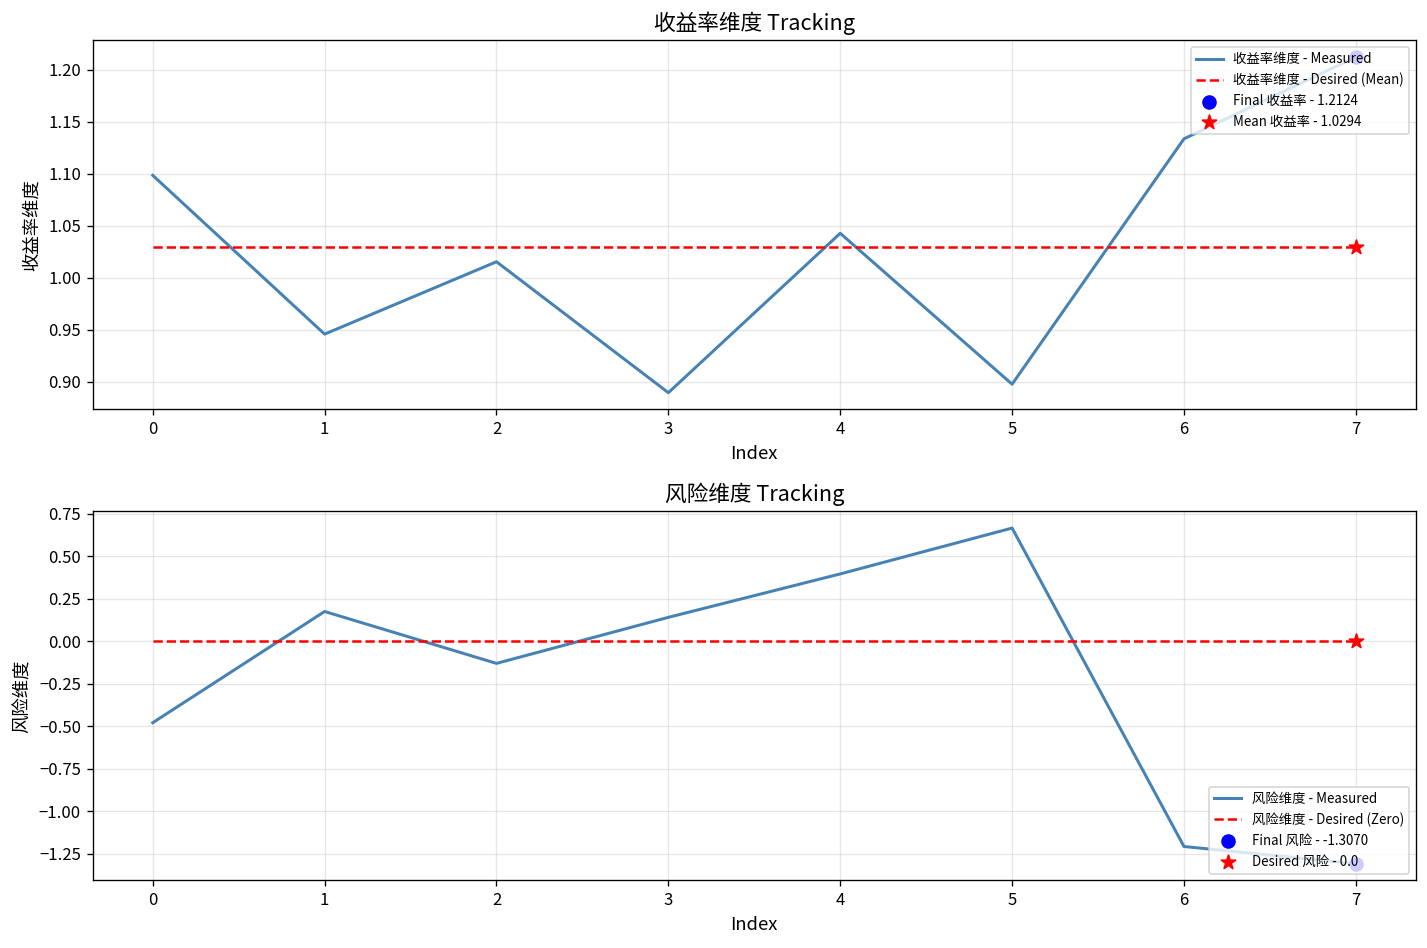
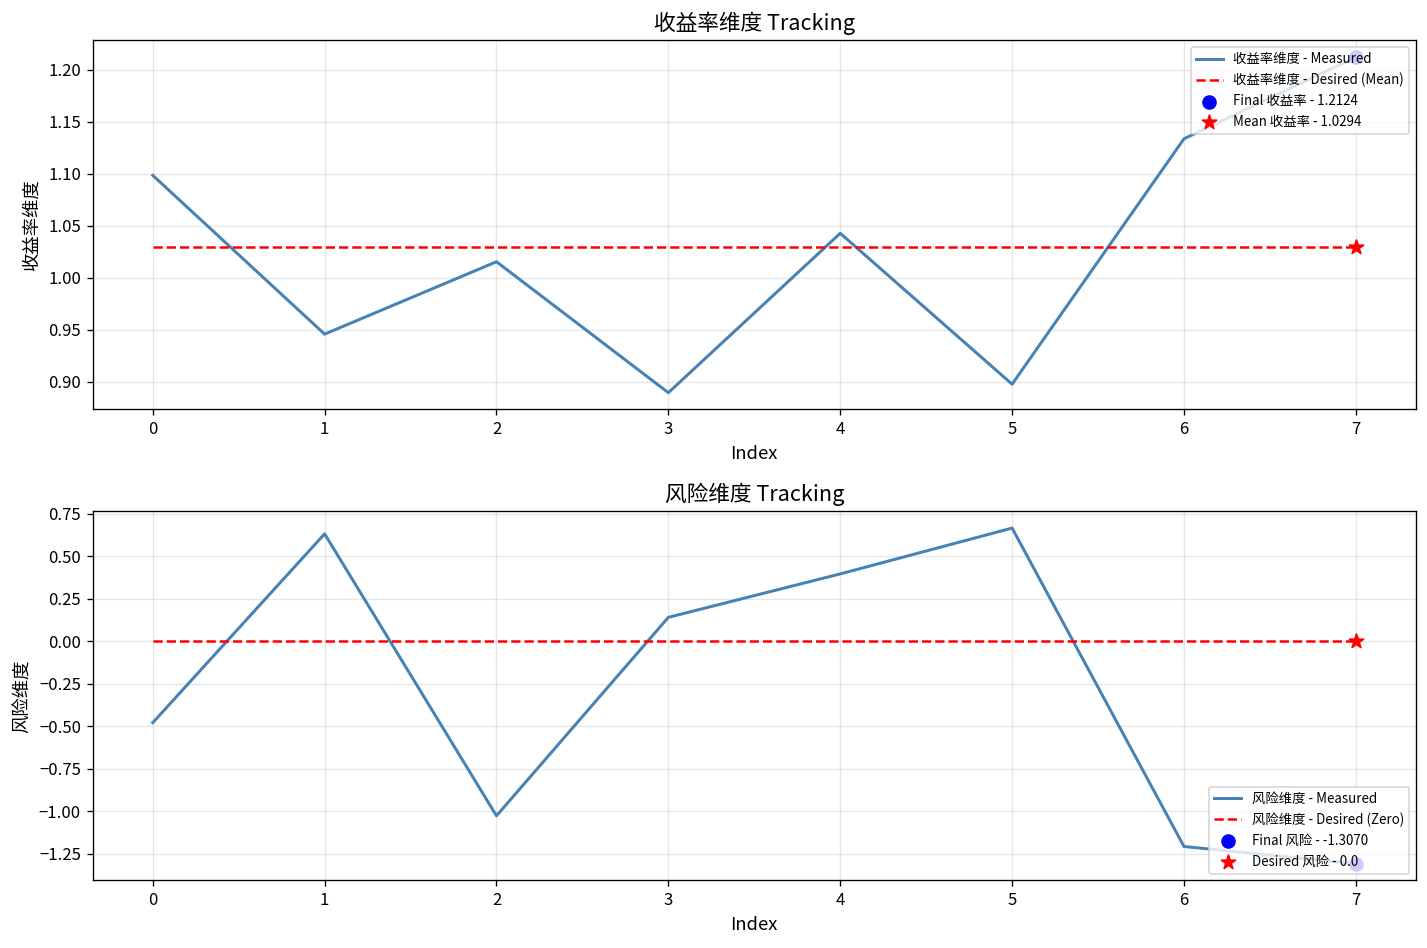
风险维度 Tracking, 风险维度 - Measured, 1: 0.18 -> 0.63
风险维度 Tracking, 风险维度 - Measured, 2: -0.13 -> -1.03
